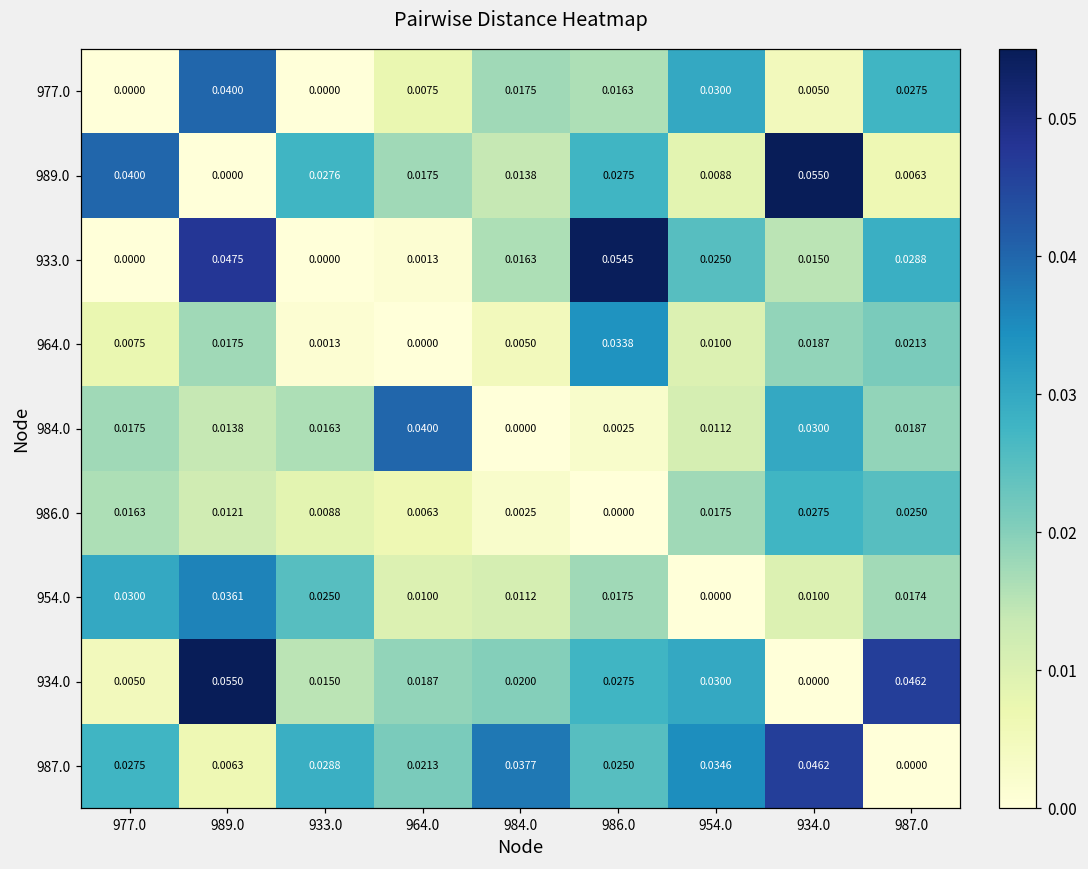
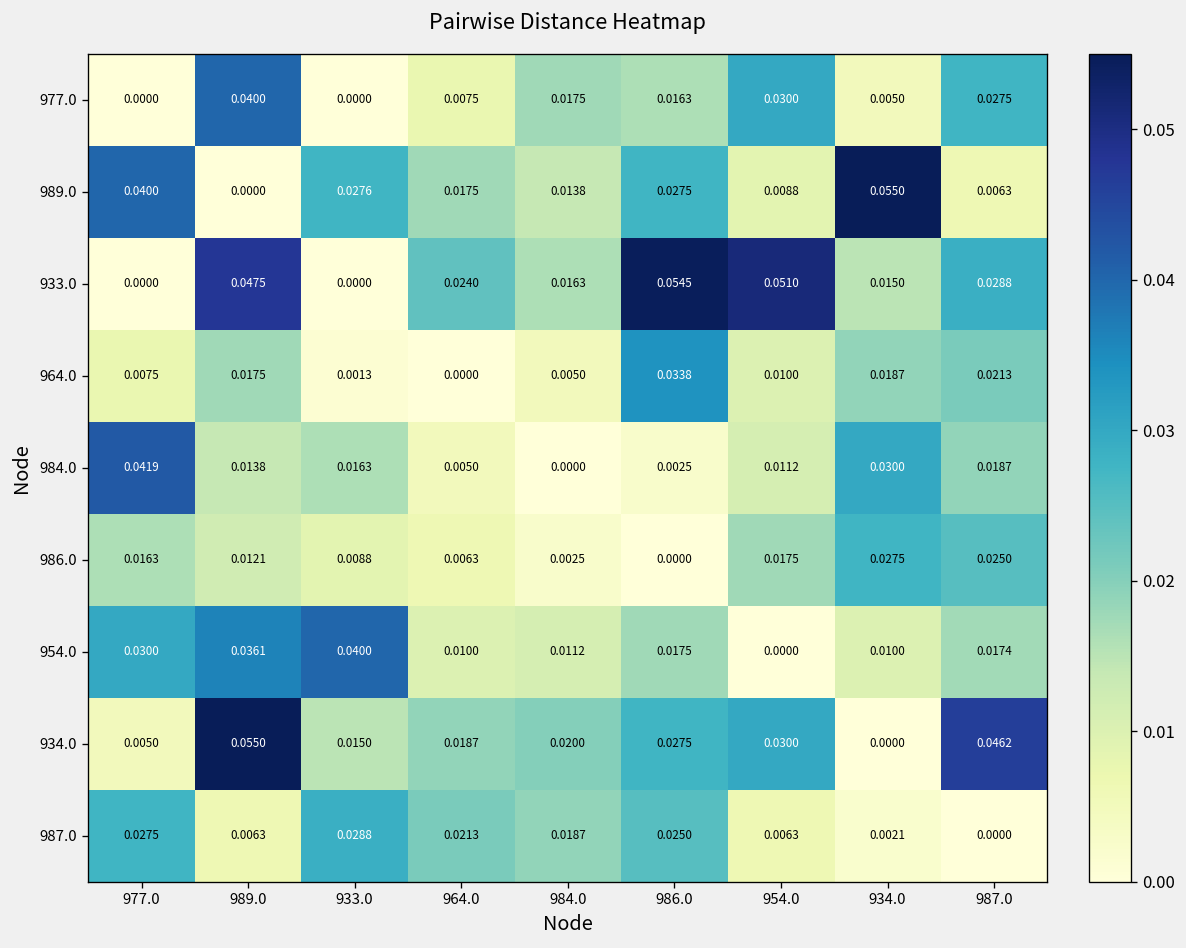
933.0, 964.0: 0.0013 -> 0.0240
933.0, 954.0: 0.0250 -> 0.0510
984.0, 977.0: 0.0175 -> 0.0419
984.0, 964.0: 0.0400 -> 0.0050
954.0, 933.0: 0.0250 -> 0.0400
987.0, 984.0: 0.0377 -> 0.0187
987.0, 954.0: 0.0346 -> 0.0063
987.0, 934.0: 0.0462 -> 0.0021
